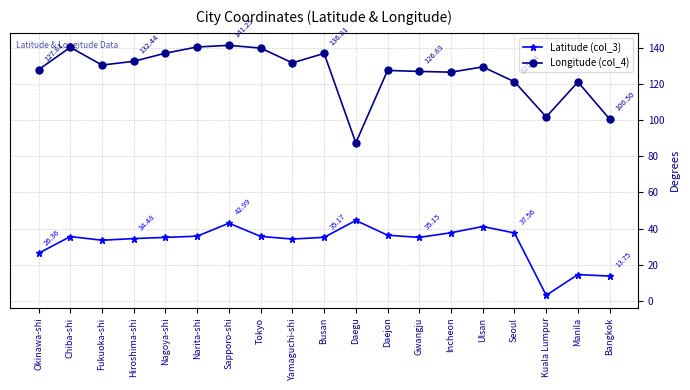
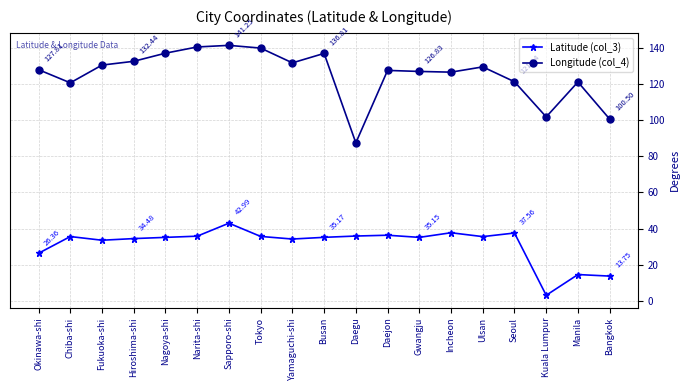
Longitude (col_4), Chiba-shi: 140 -> 121
Latitude (col_3), Daegu: 45 -> 36
Latitude (col_3), Ulsan: 41 -> 36
